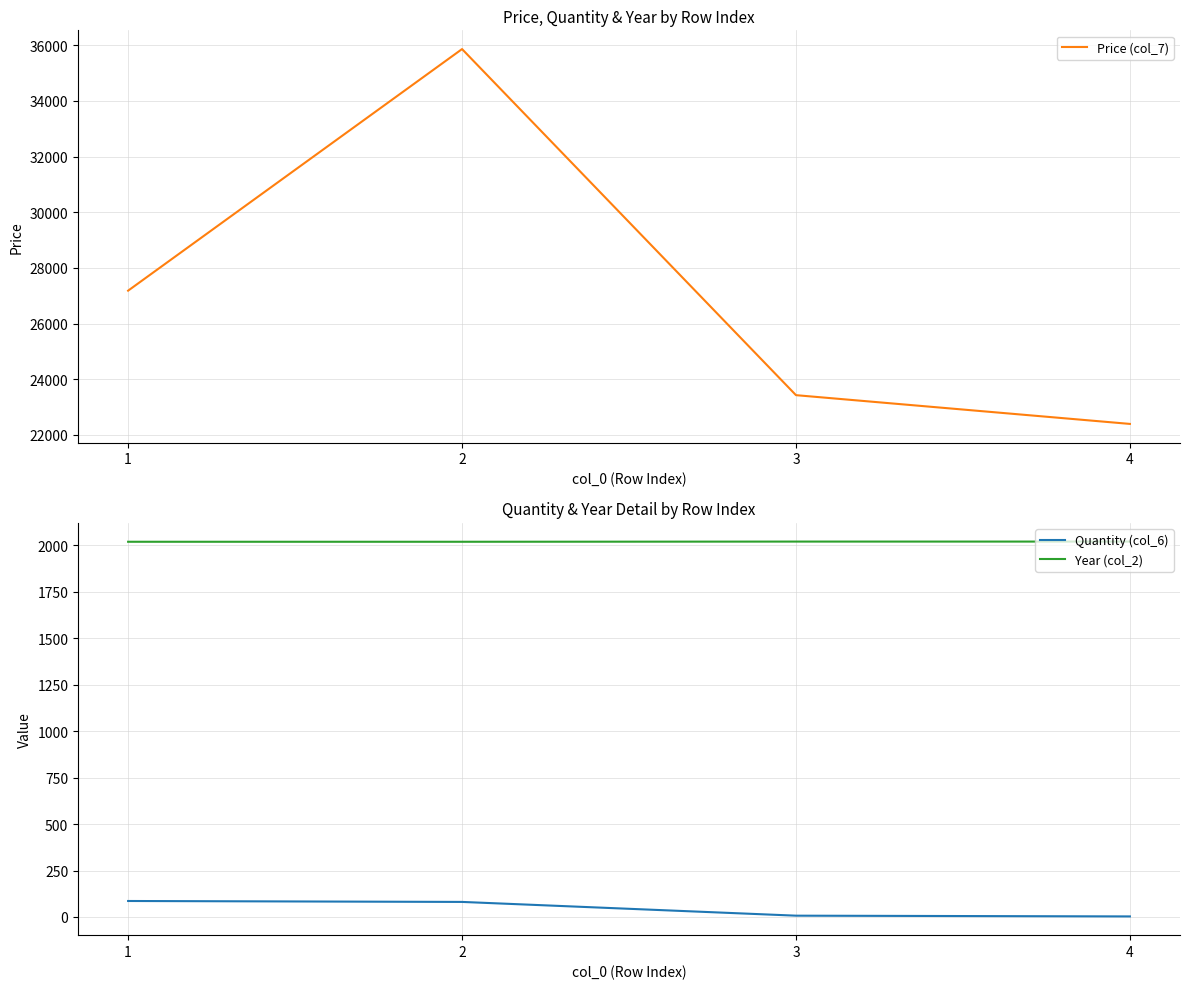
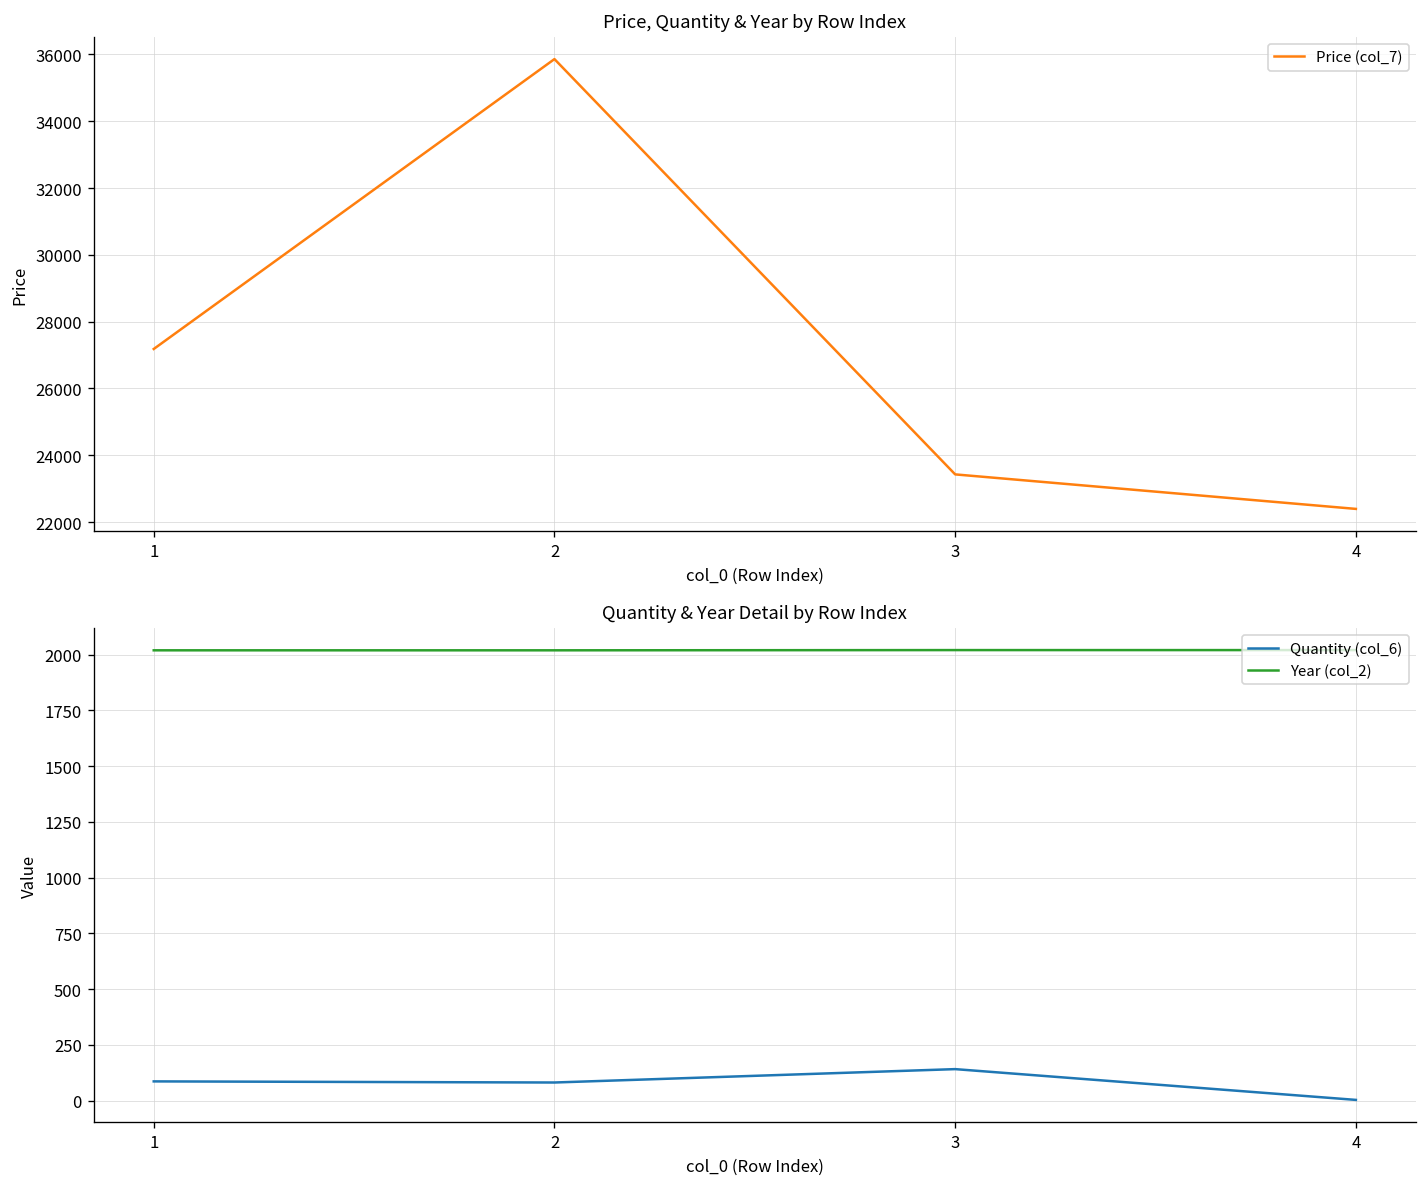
Quantity & Year Detail by Row Index, Quantity (col_6), 3: 10 -> 140
